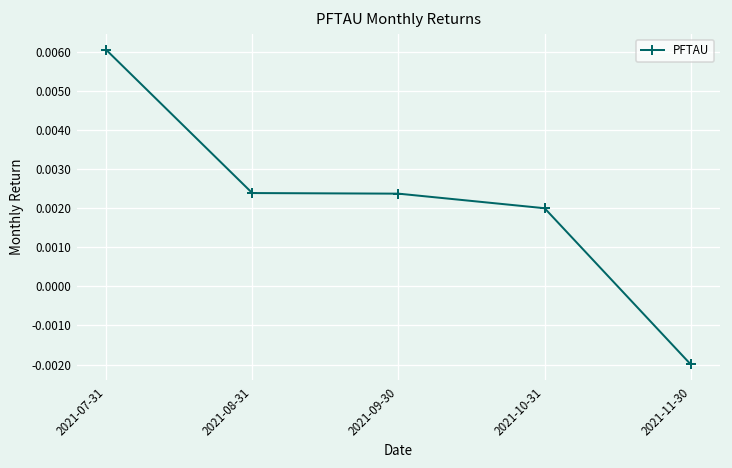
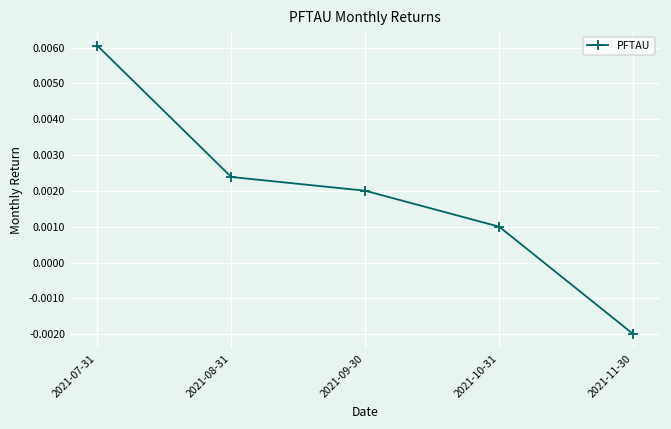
2021-09-30: 0.0024 -> 0.0020
2021-10-31: 0.002 -> 0.001
